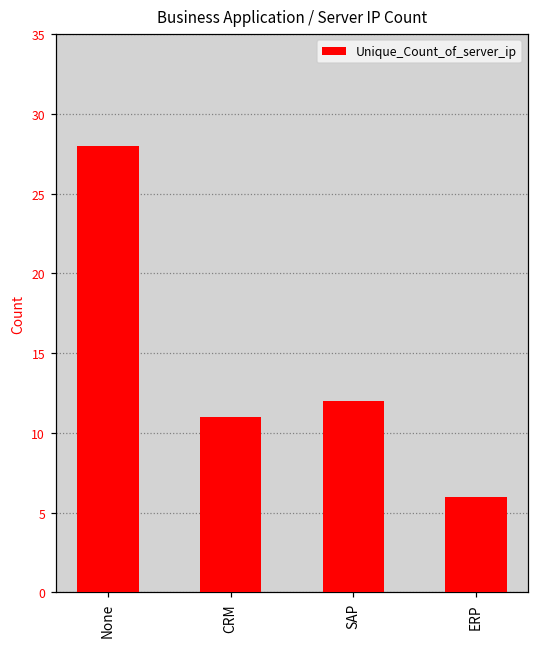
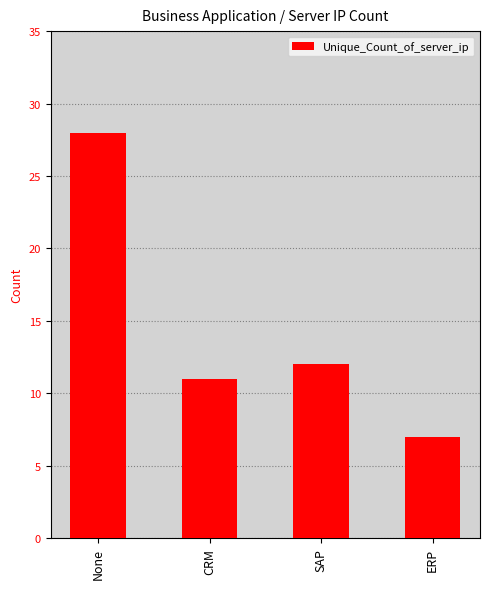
ERP: 6 -> 7
